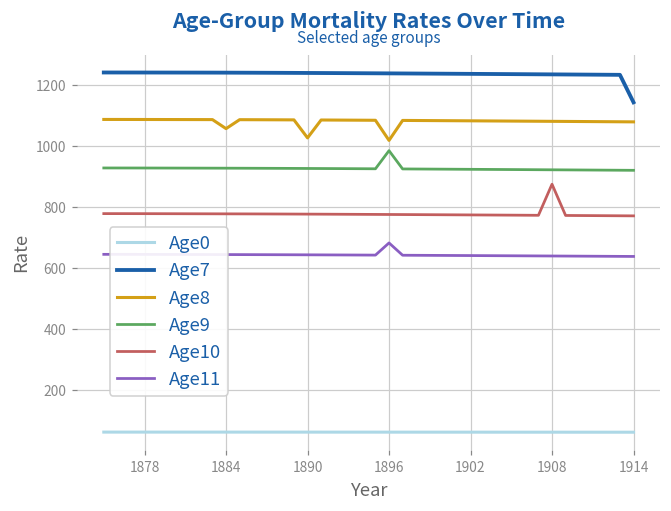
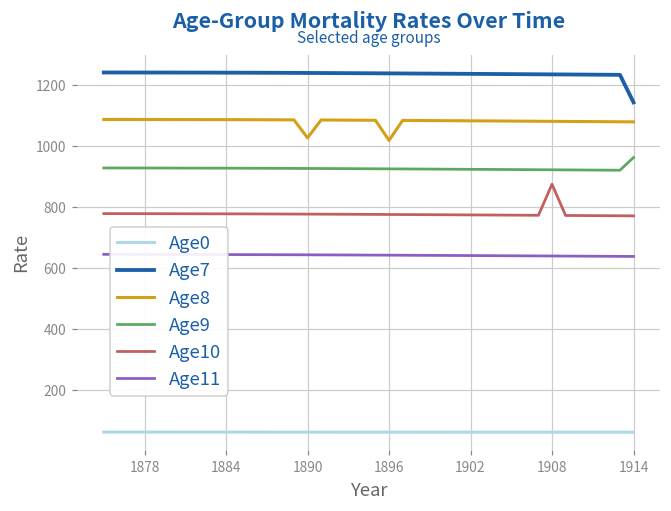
Age8, 1884: 1060 -> 1090
Age9, 1896: 990 -> 930
Age11, 1896: 680 -> 640
Age9, 1914: 920 -> 960
